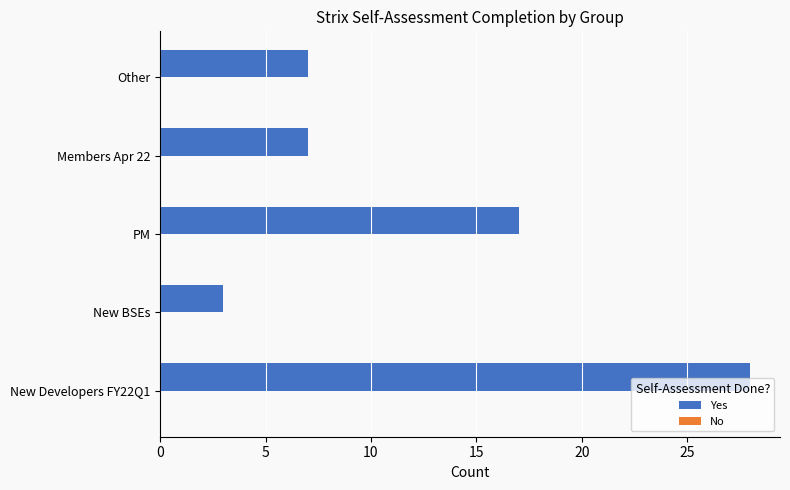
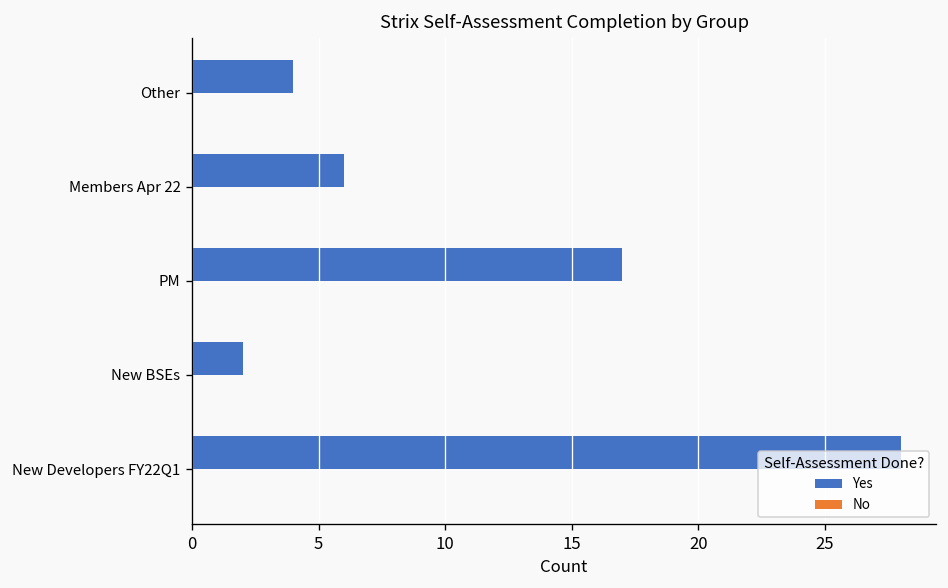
Yes, Other: 7 -> 4
Yes, Members Apr 22: 7 -> 6
Yes, New BSEs: 3 -> 2
